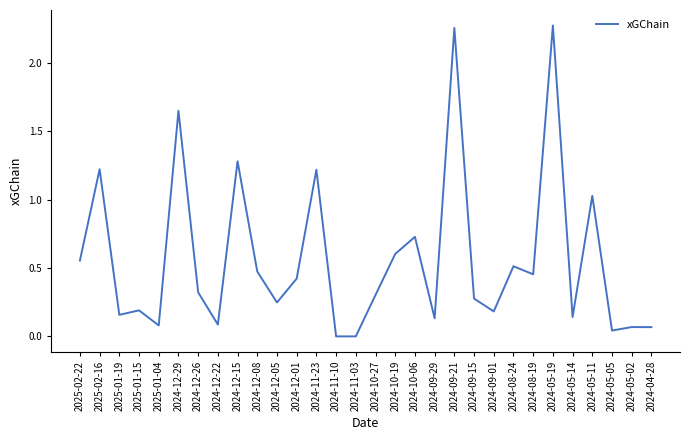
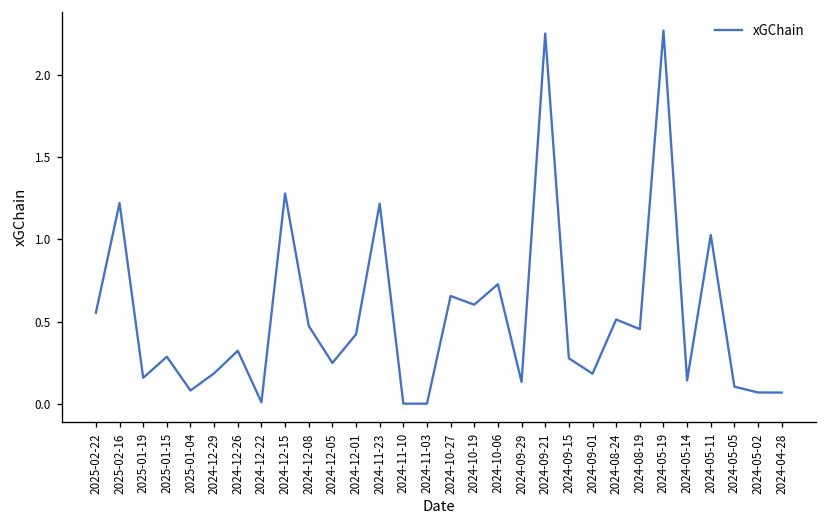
2025-01-15: 0.19 -> 0.29
2024-12-29: 1.65 -> 0.18
2024-12-22: 0.09 -> 0.01
2024-10-27: 0.30 -> 0.66
2024-05-05: 0.04 -> 0.10
